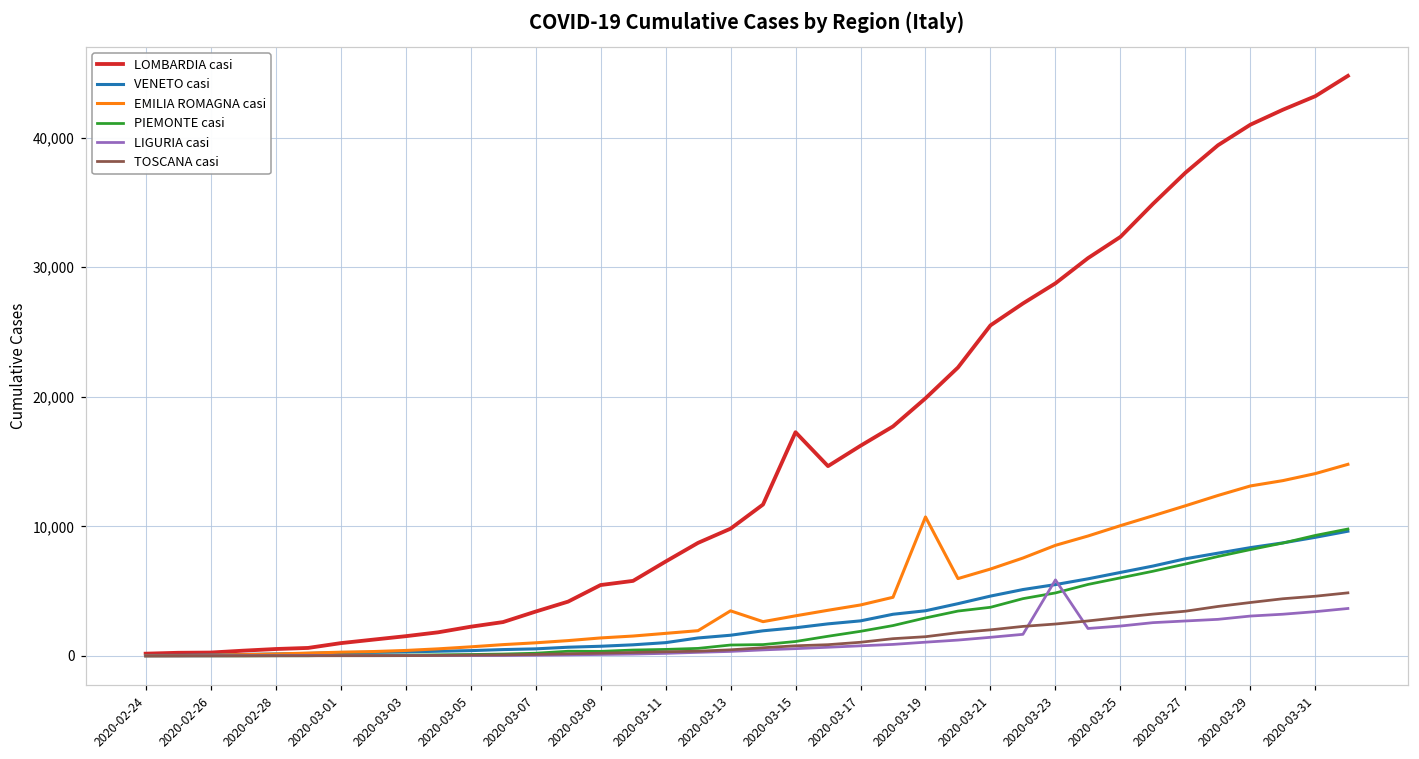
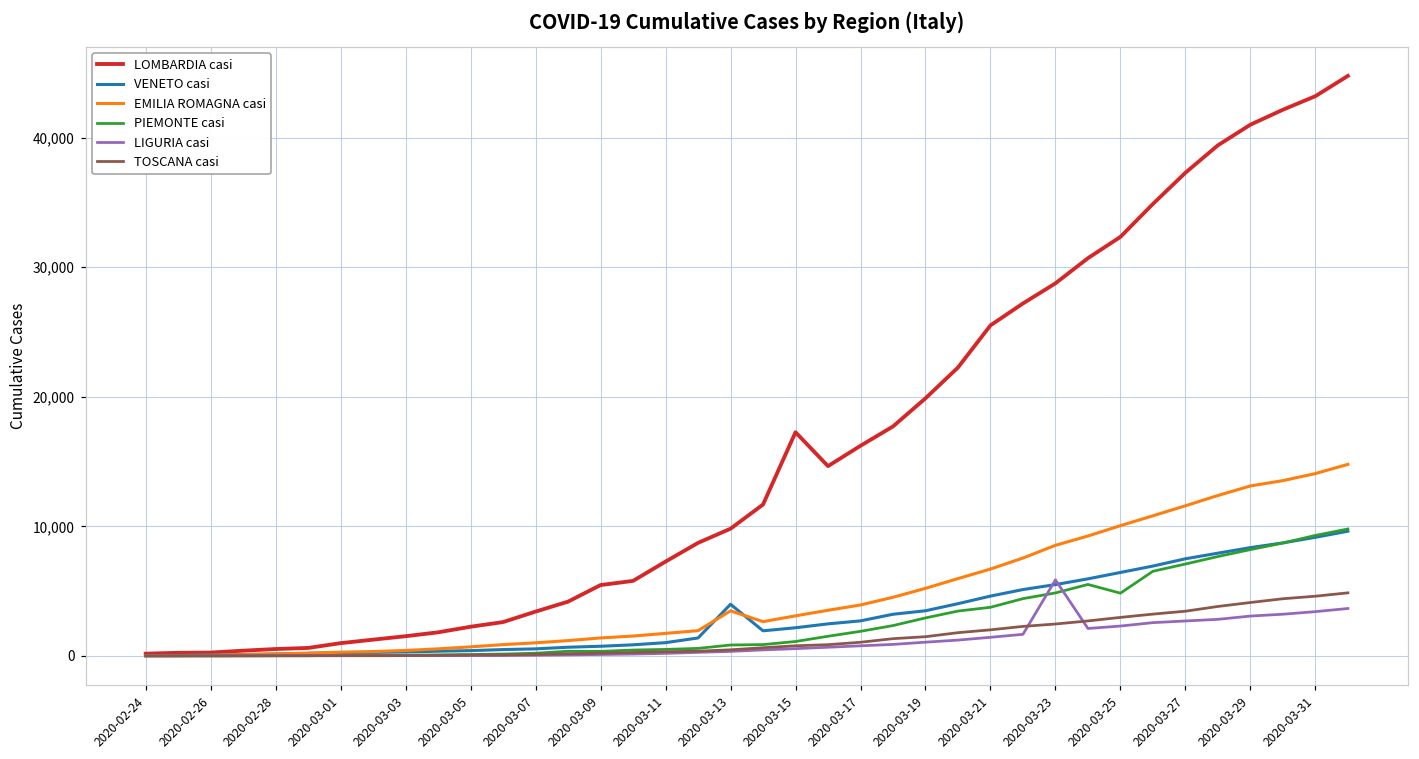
VENETO casi, 2020-03-13: 1,600 -> 4,000
EMILIA ROMAGNA casi, 2020-03-19: 10,700 -> 5,200
PIEMONTE casi, 2020-03-25: 6,000 -> 4,800
